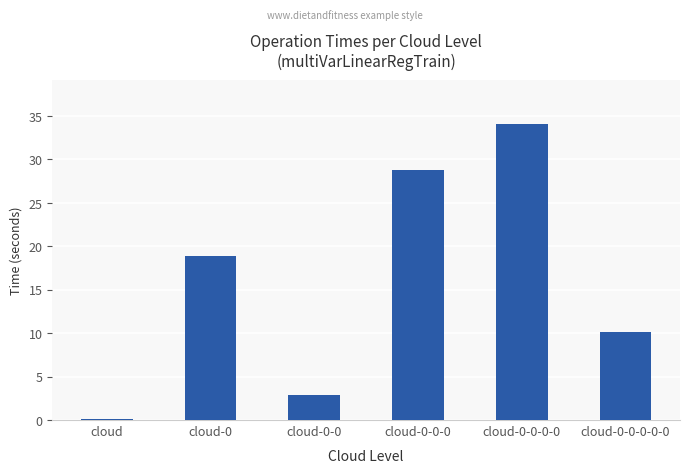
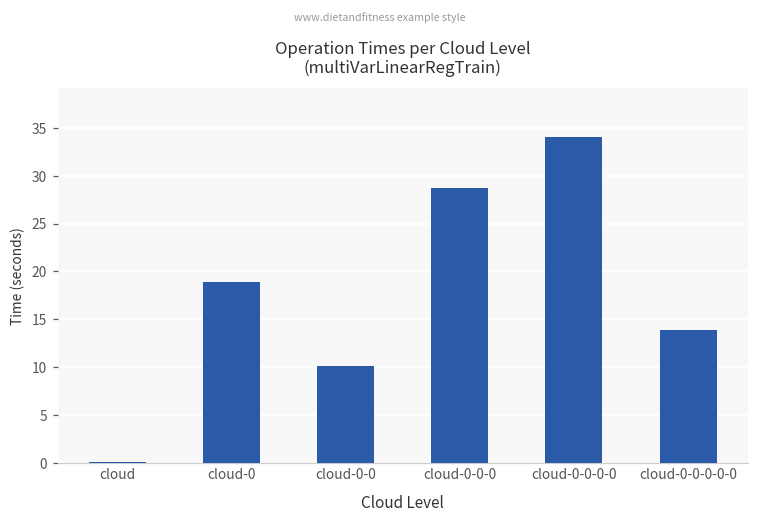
cloud-0-0: 3 -> 10
cloud-0-0-0-0-0: 10 -> 14
